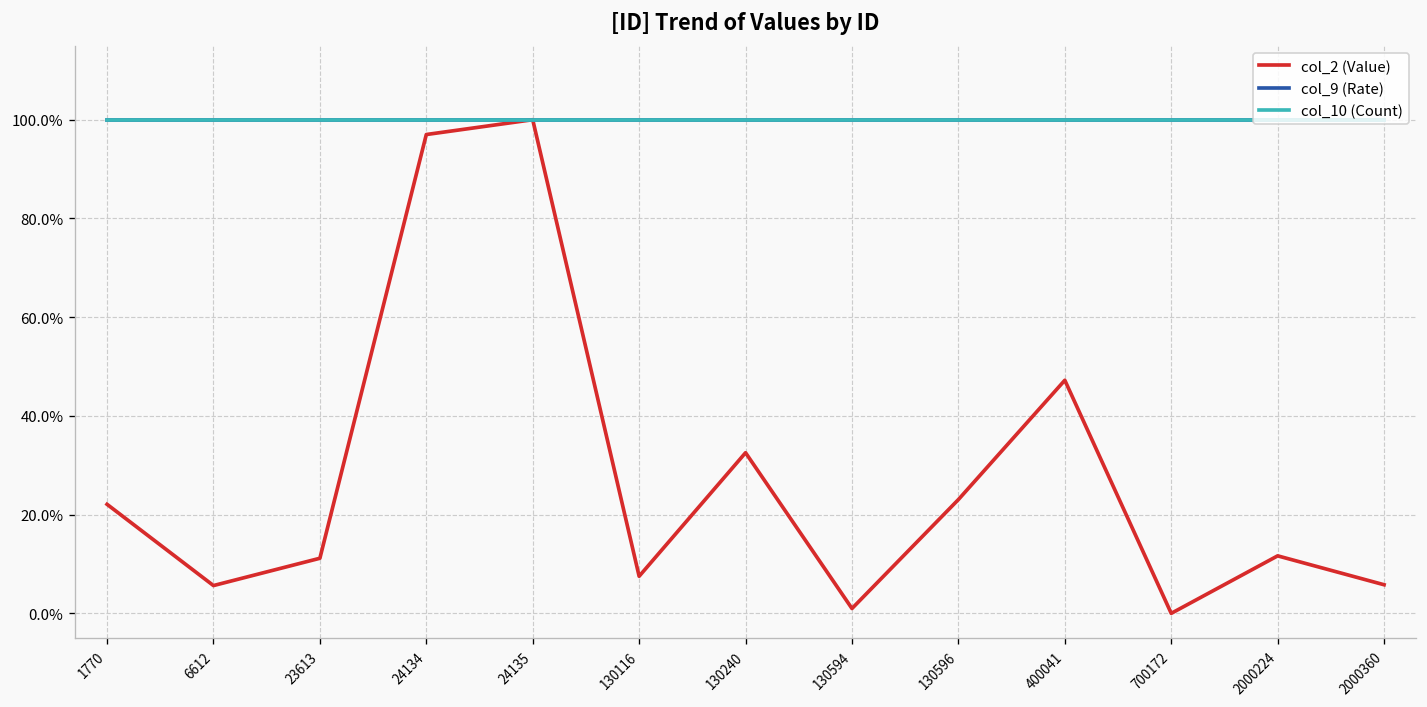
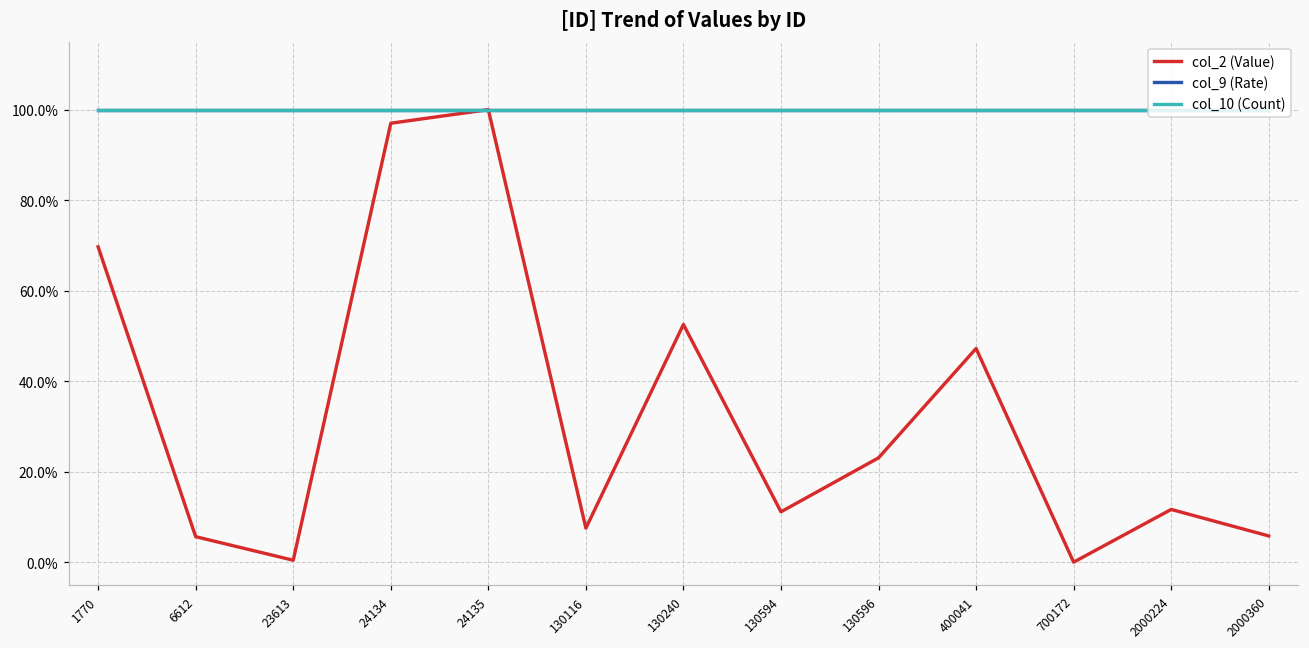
col_2 (Value), 1770: 22% -> 70%
col_2 (Value), 23613: 11% -> 0%
col_2 (Value), 130240: 33% -> 53%
col_2 (Value), 130594: 1% -> 11%
